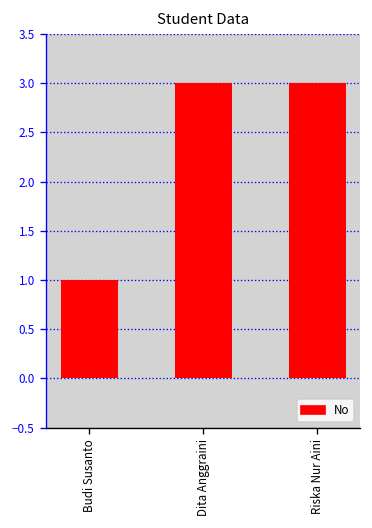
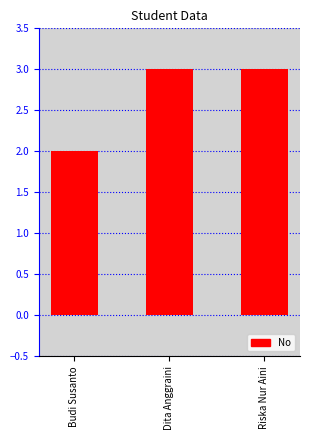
Budi Susanto: 1 -> 2
